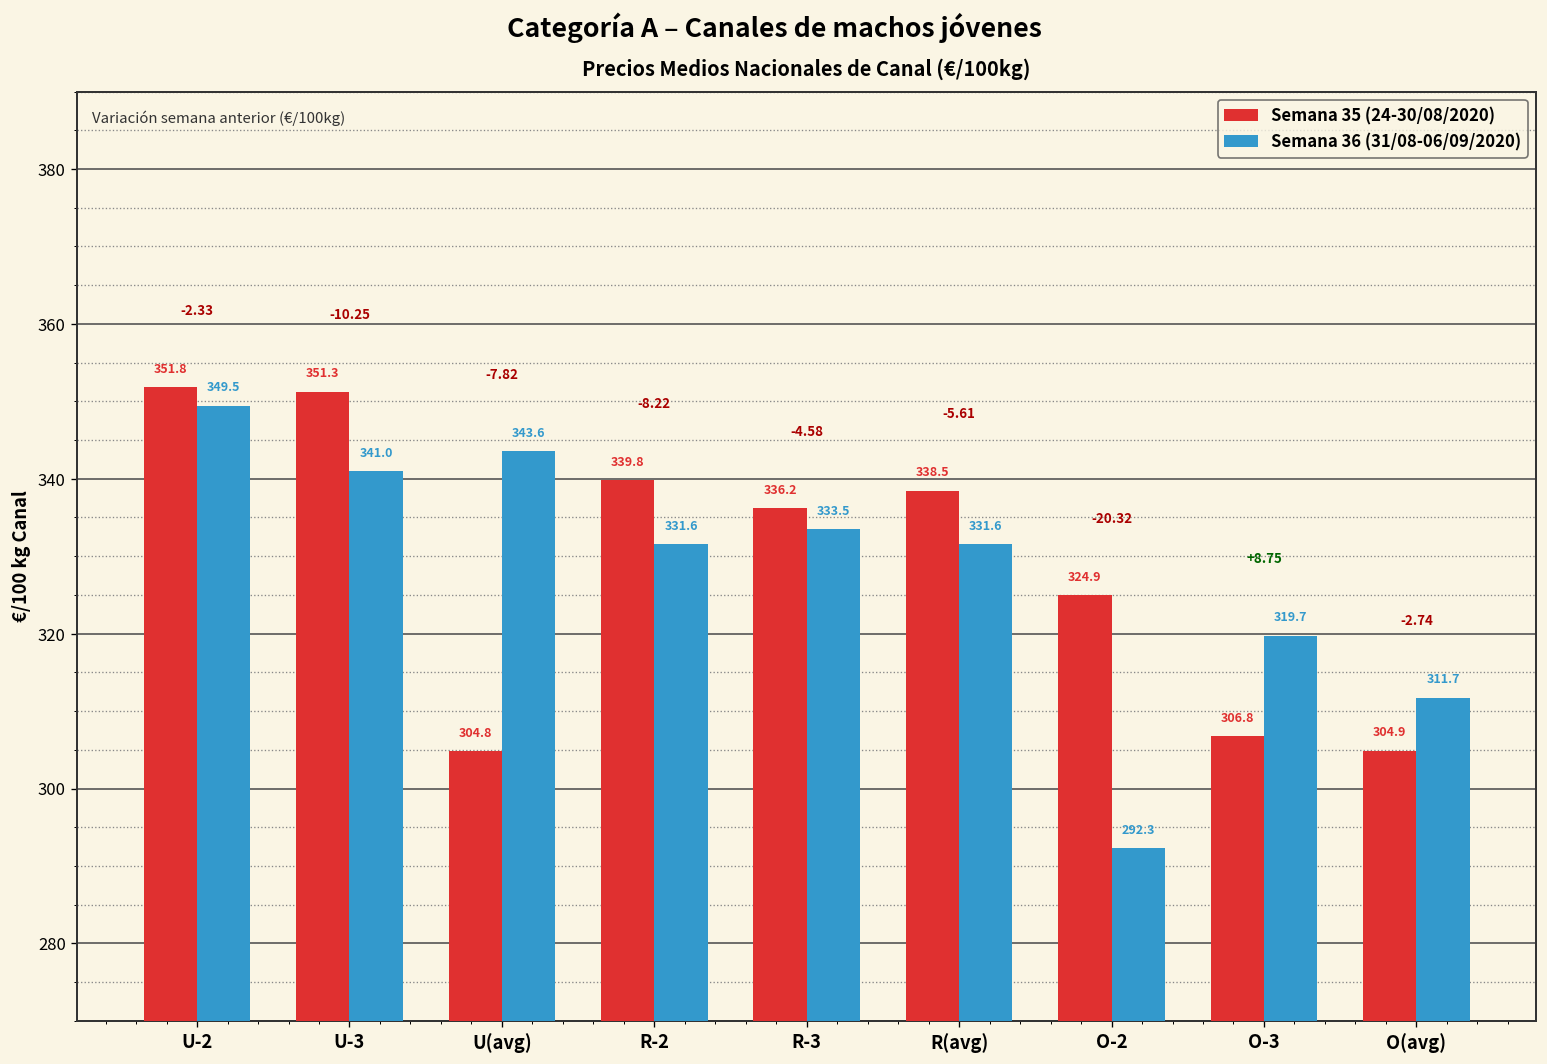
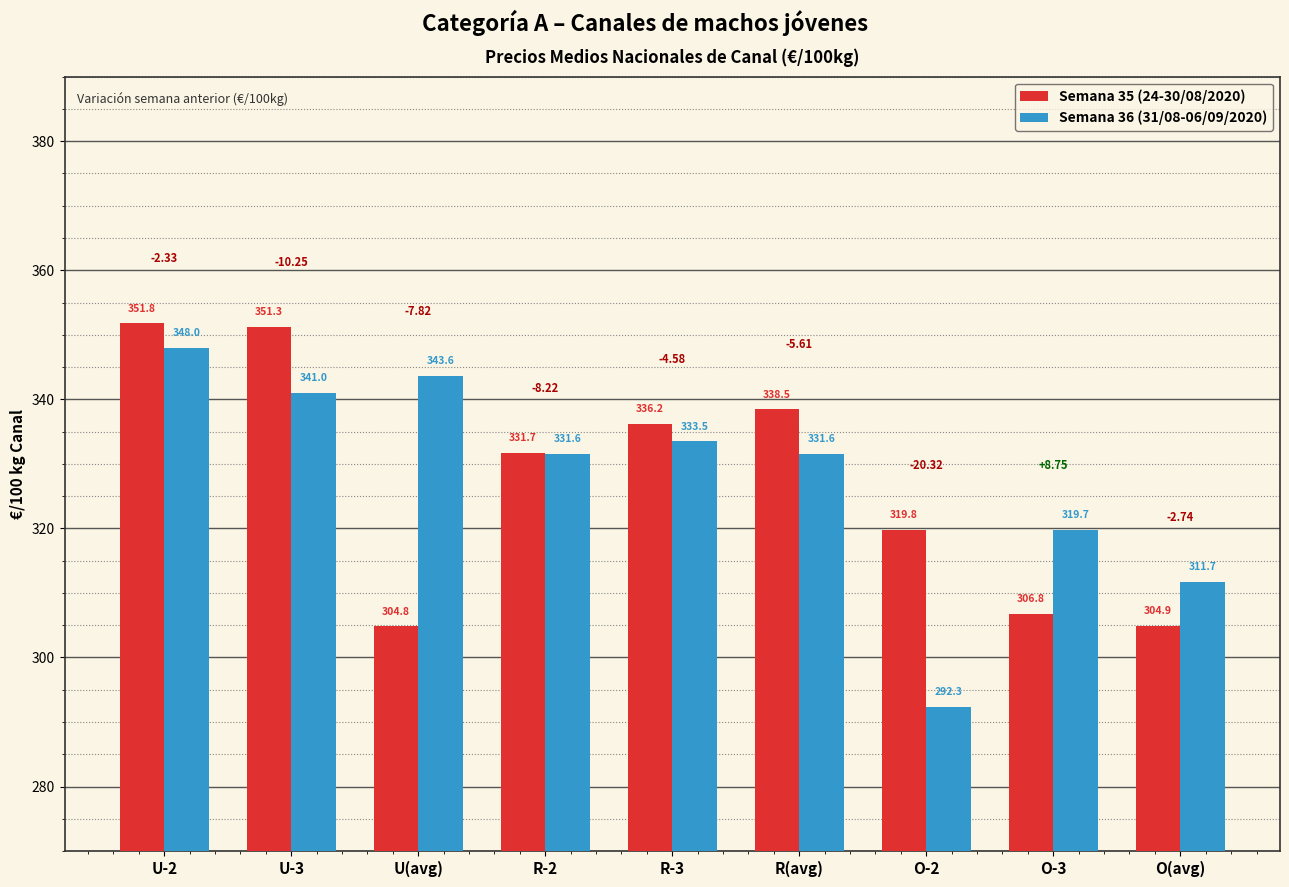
Semana 36 (31/08-06/09/2020), U-2: 349.5 -> 348.0
Semana 35 (24-30/08/2020), R-2: 339.8 -> 331.7
Semana 35 (24-30/08/2020), O-2: 324.9 -> 319.8
